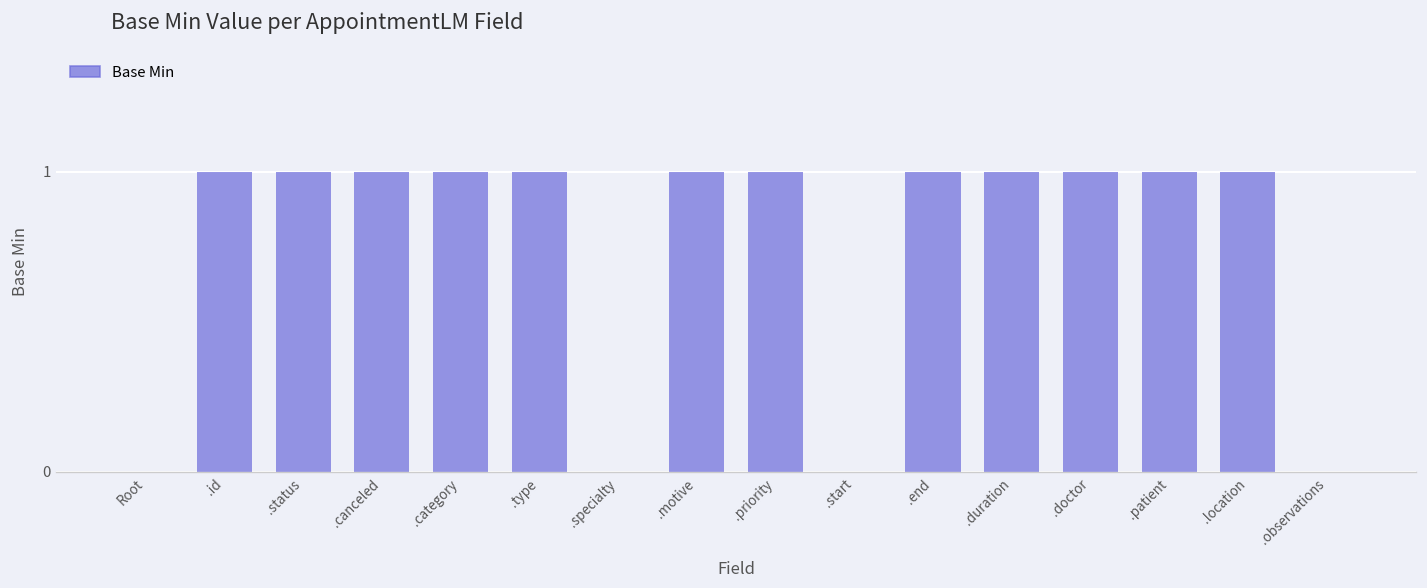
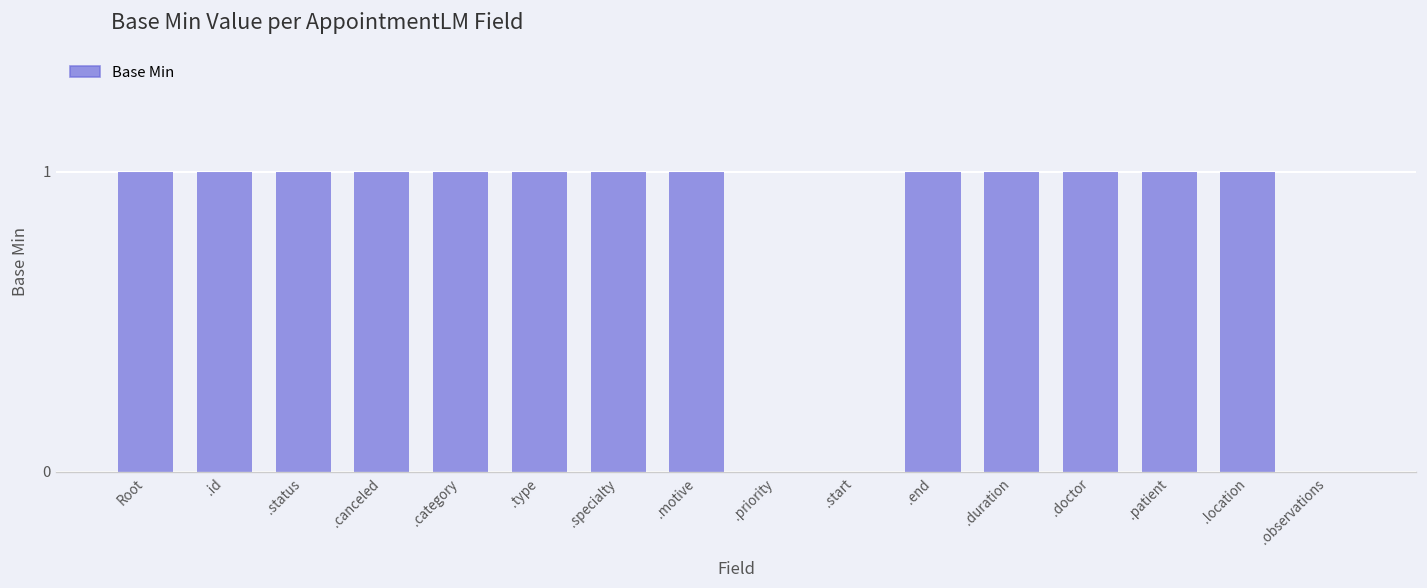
Root: 0 -> 1
.specialty: 0 -> 1
.priority: 1 -> 0
